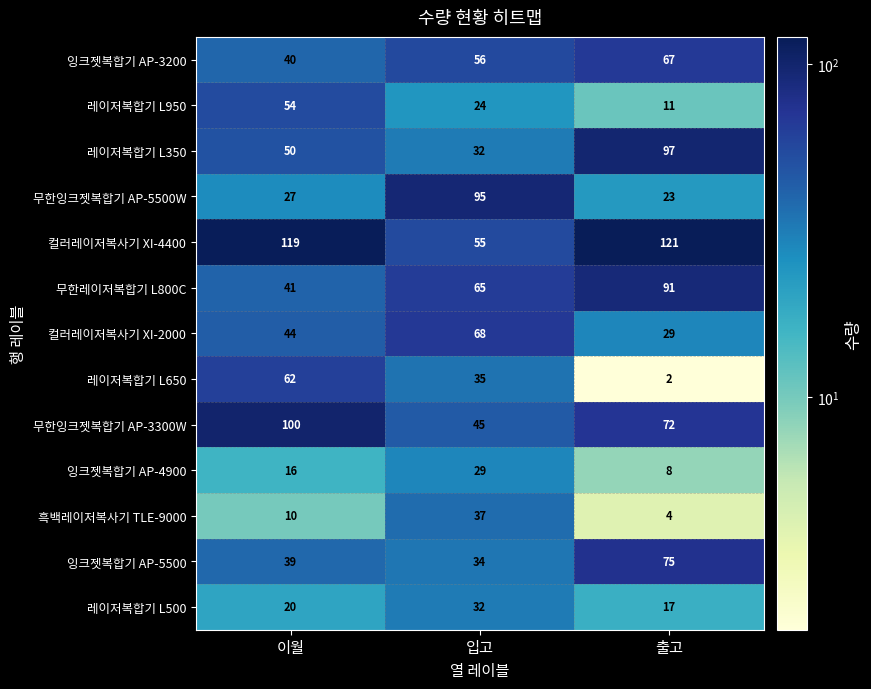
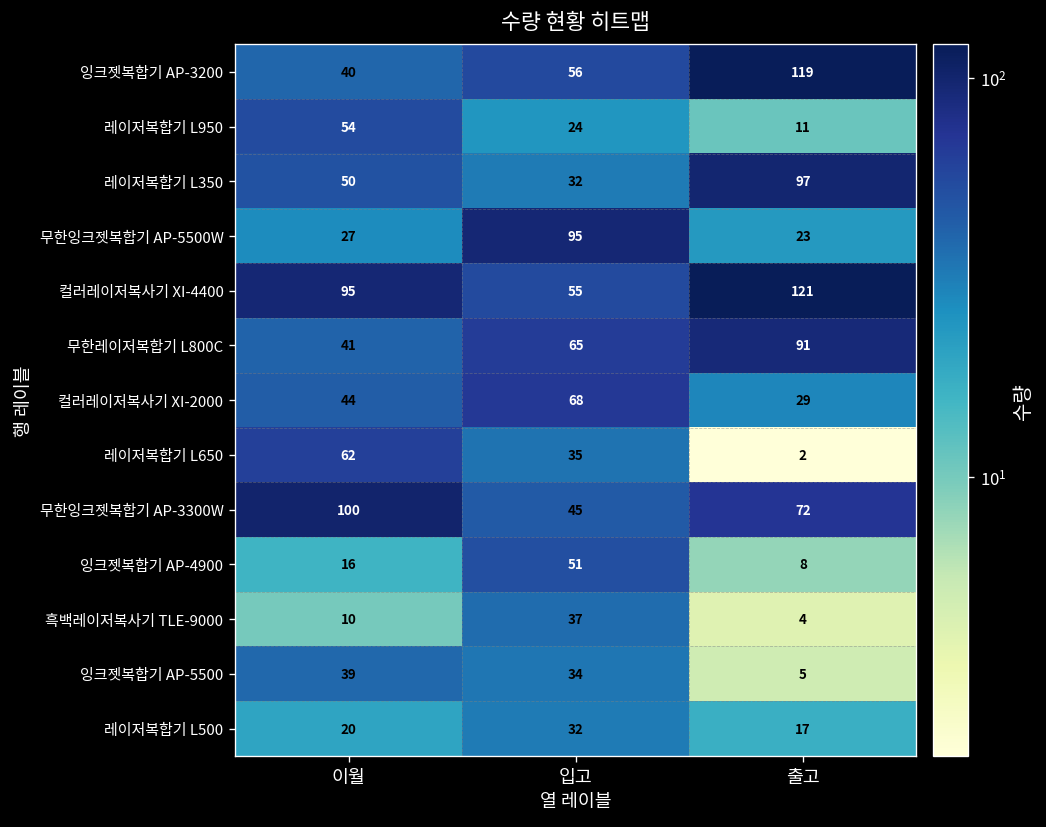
잉크젯복합기 AP-3200, 출고: 67 -> 119
컬러레이저복사기 XI-4400, 이월: 119 -> 95
잉크젯복합기 AP-4900, 입고: 29 -> 51
잉크젯복합기 AP-5500, 출고: 75 -> 5
